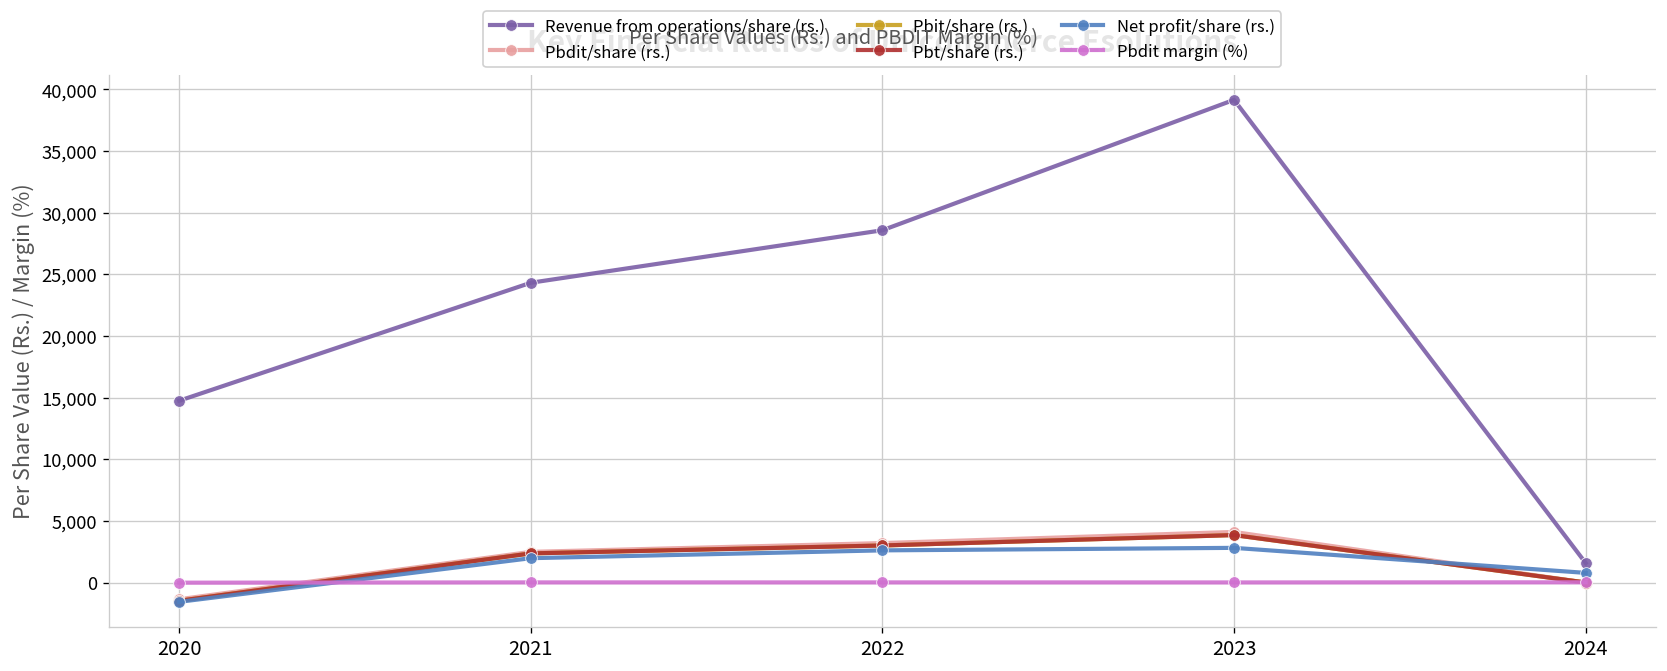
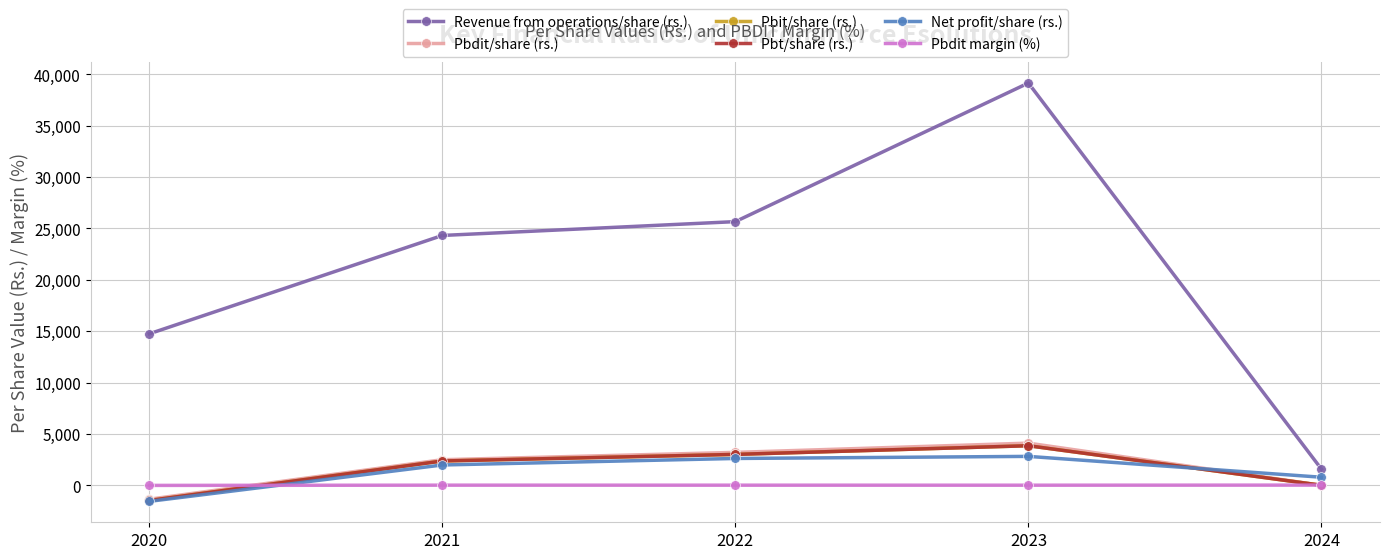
Revenue from operations/share (rs.), 2022: 28,600 -> 25,700
